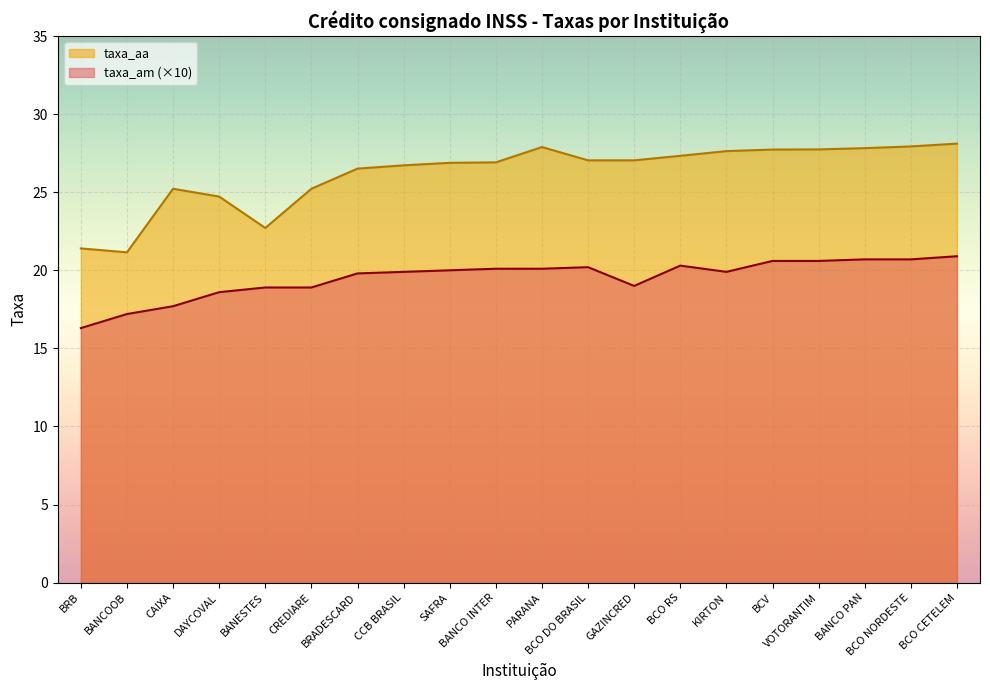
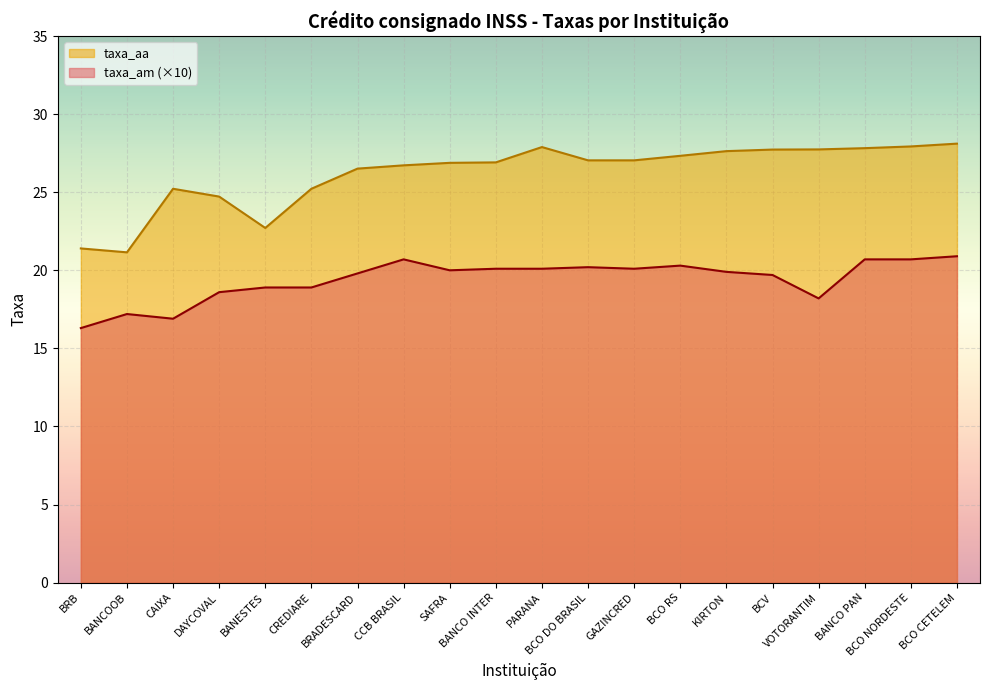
taxa_am (×10), CAIXA: 17.7 -> 16.9
taxa_am (×10), CCB BRASIL: 19.9 -> 20.7
taxa_am (×10), GAZINCRED: 19.0 -> 20.1
taxa_am (×10), BCV: 20.6 -> 19.7
taxa_am (×10), VOTORANTIM: 20.6 -> 18.2
